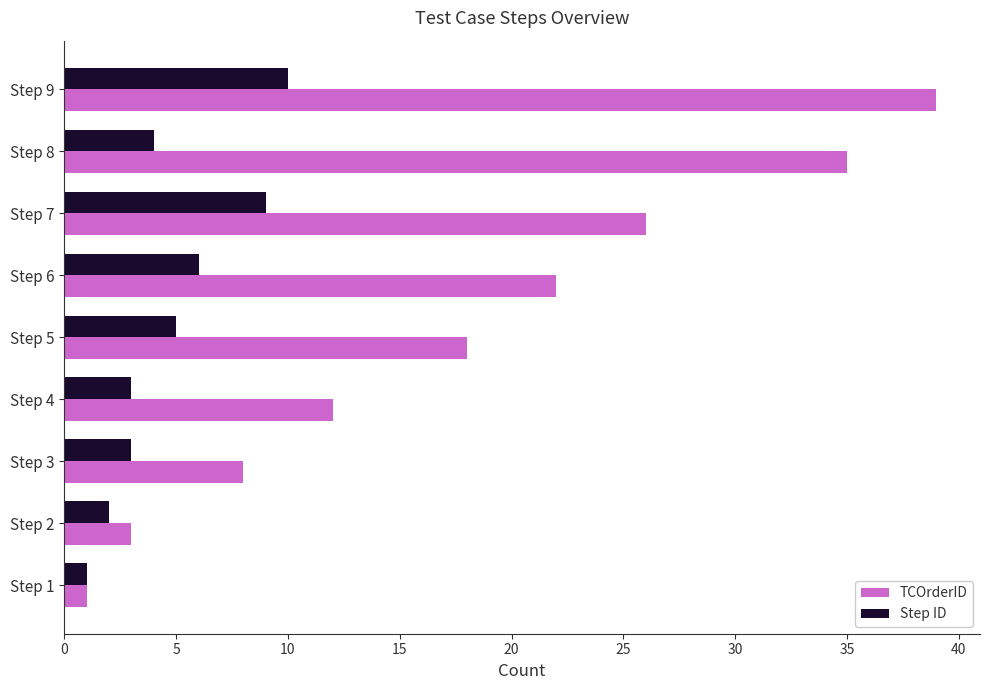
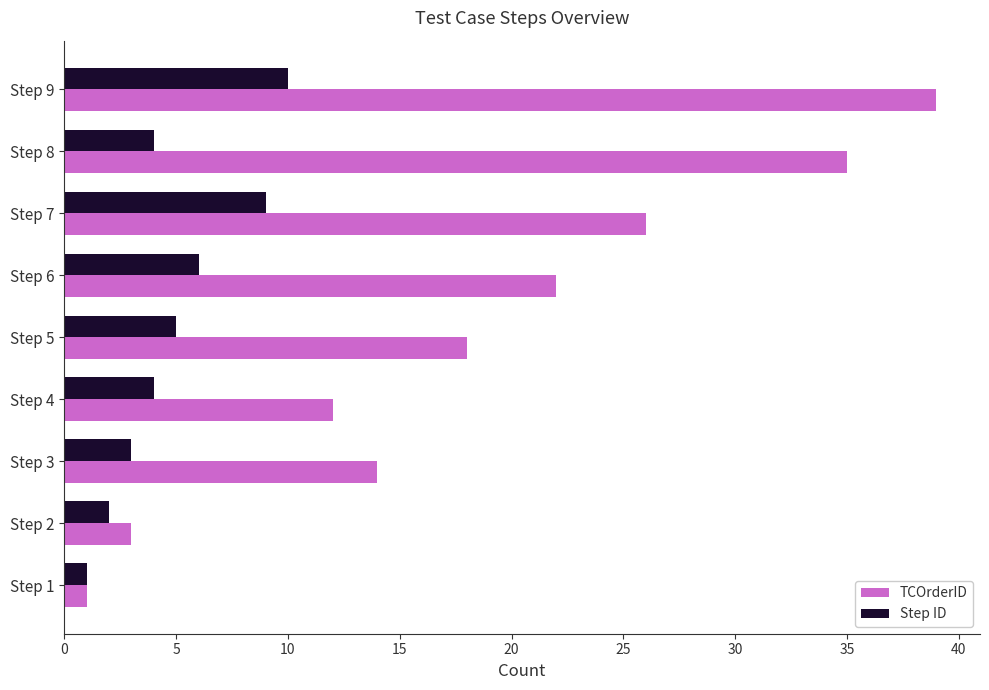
Step ID, Step 4: 3 -> 4
TCOrderID, Step 3: 8 -> 14
